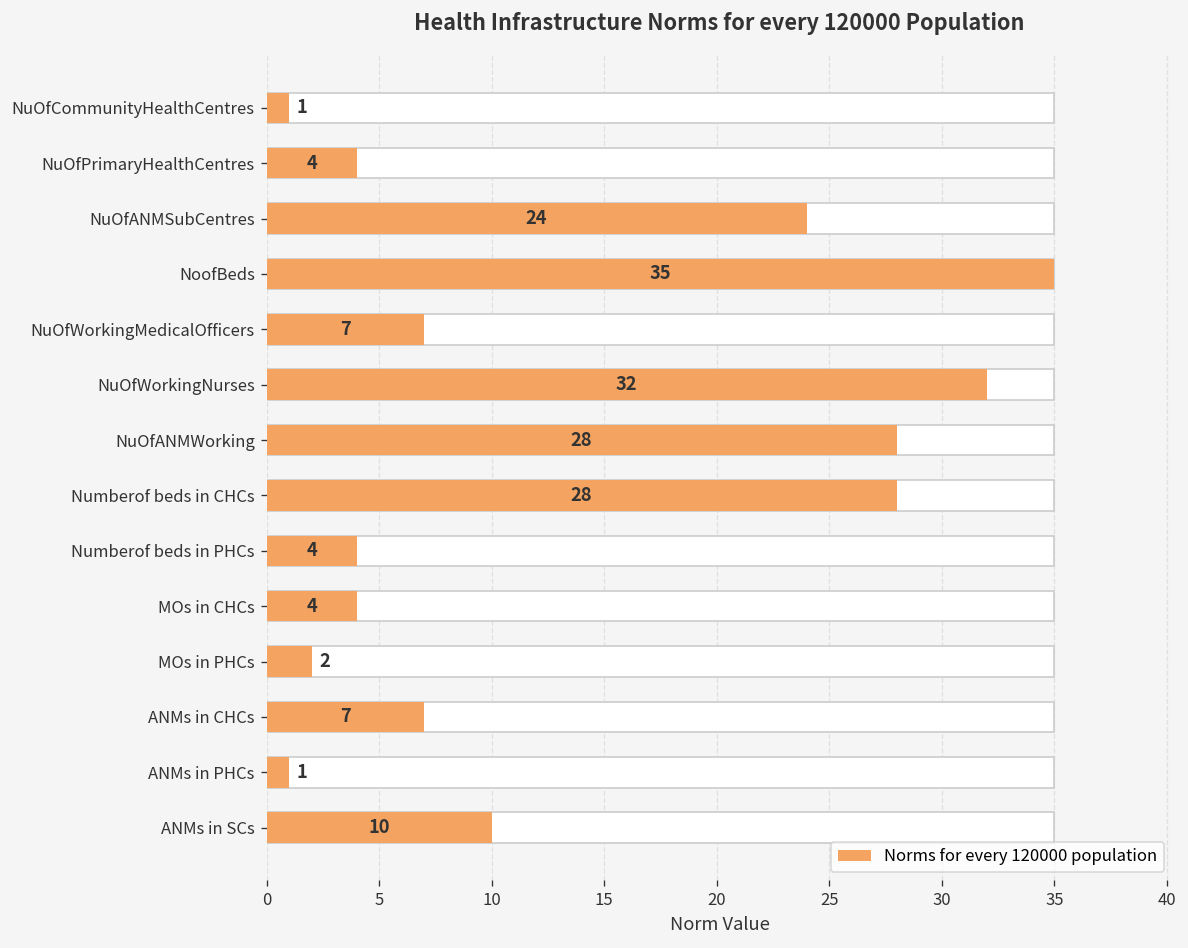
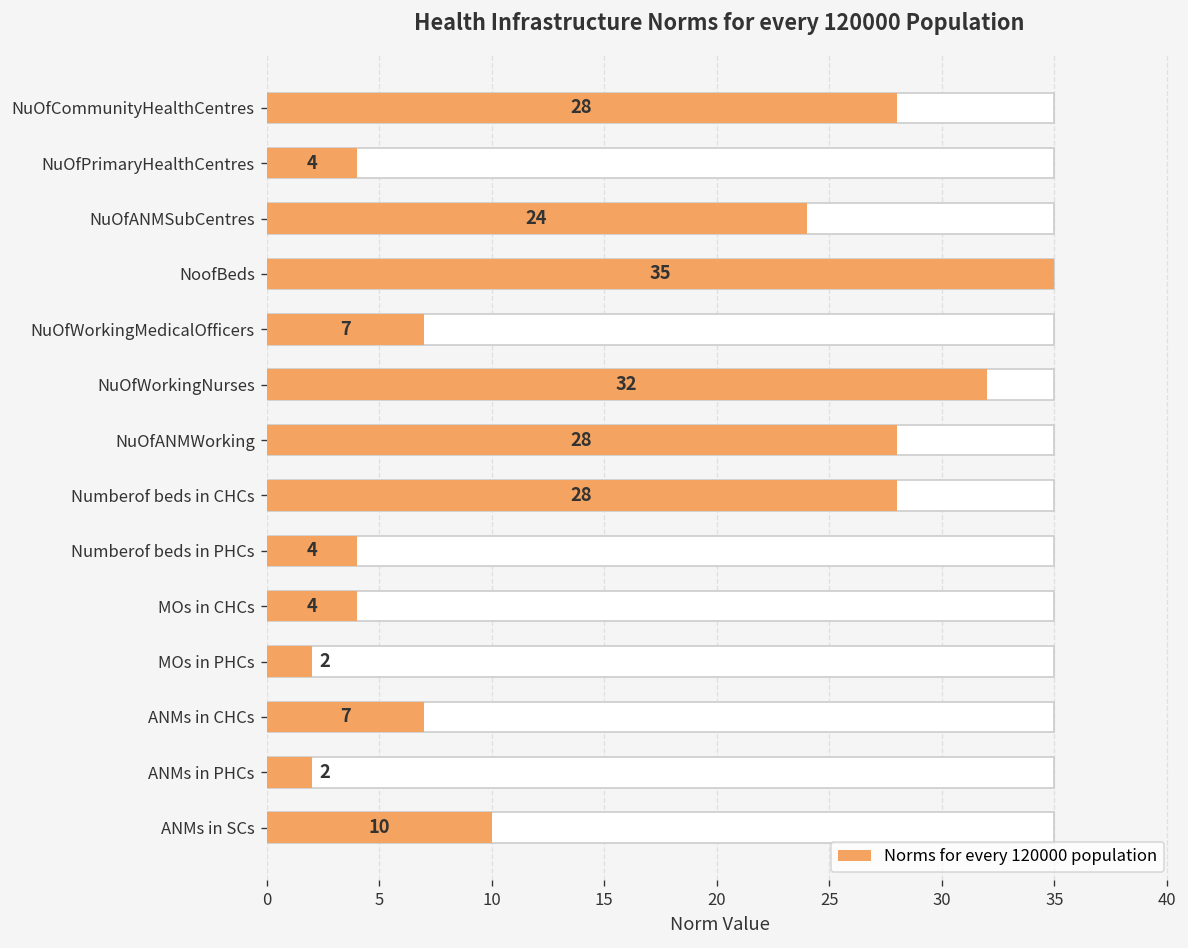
NuOfCommunityHealthCentres: 1 -> 28
ANMs in PHCs: 1 -> 2
